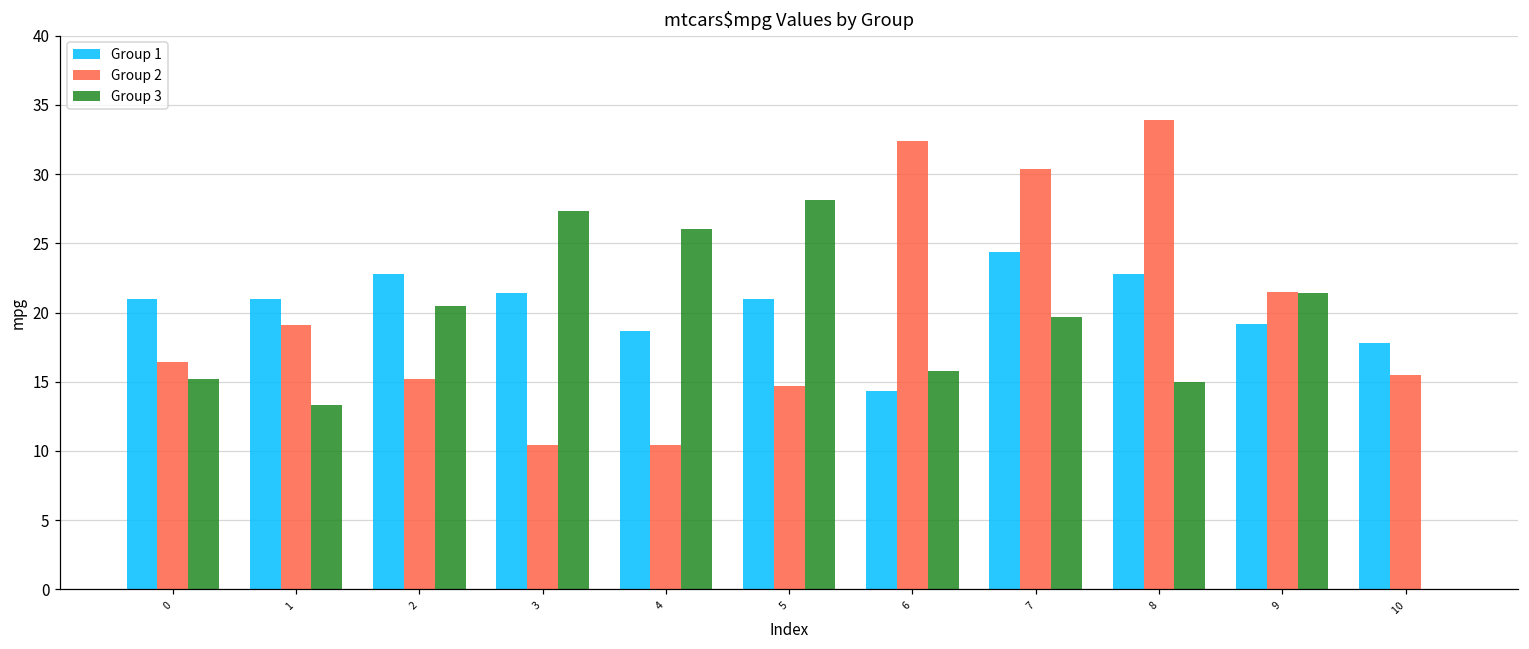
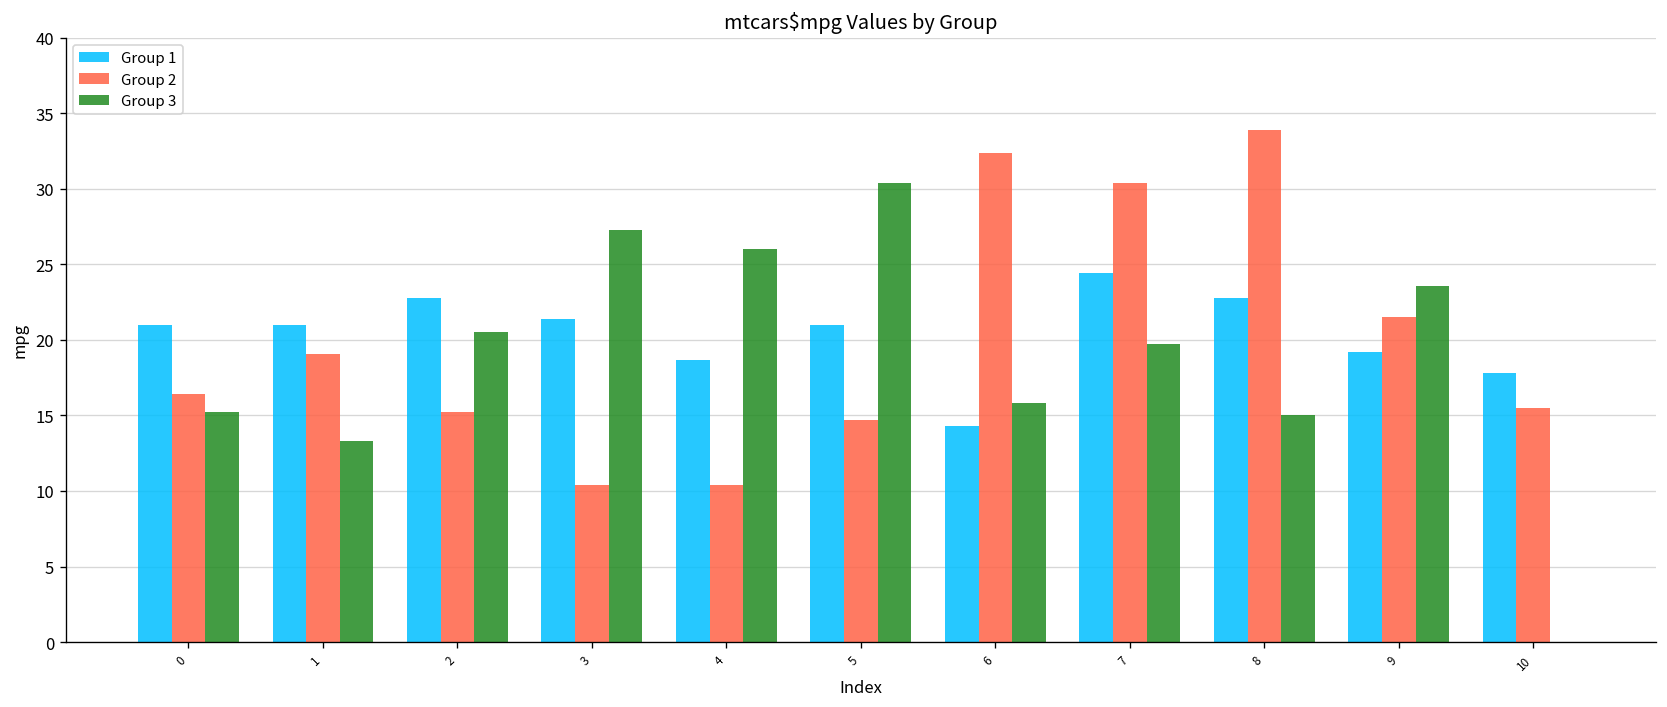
Group 3, 5: 28.1 -> 30.4
Group 3, 9: 21.4 -> 23.6
